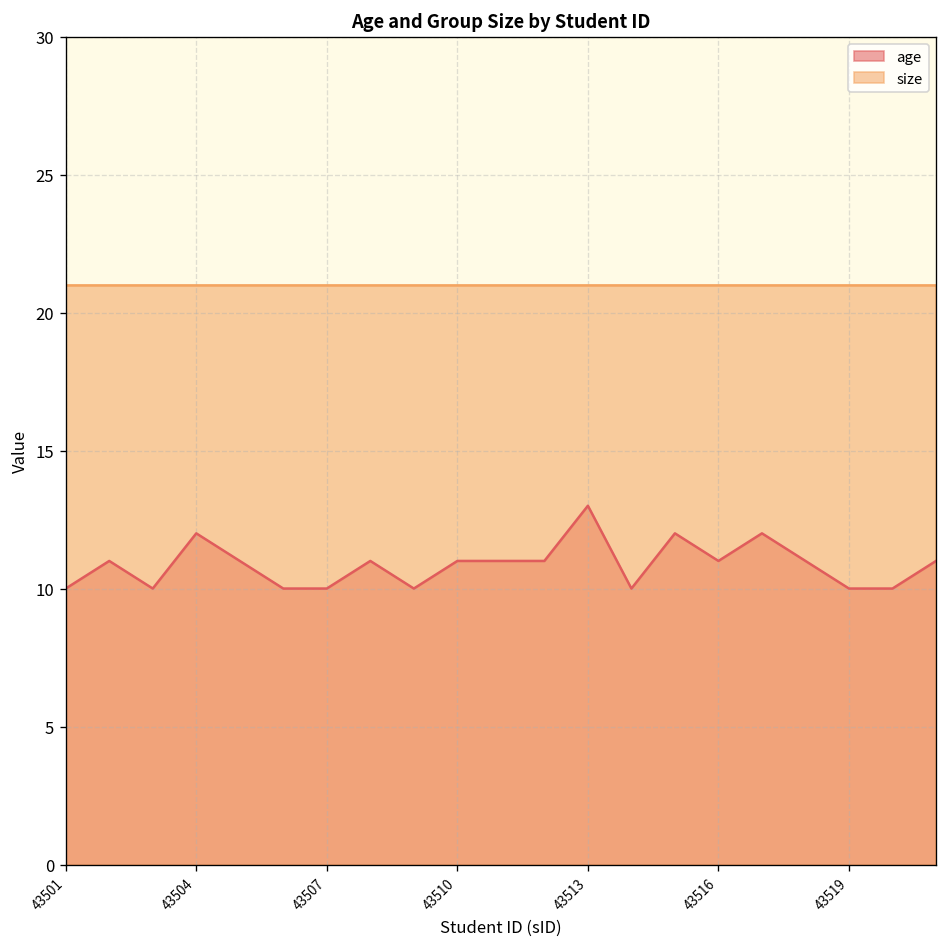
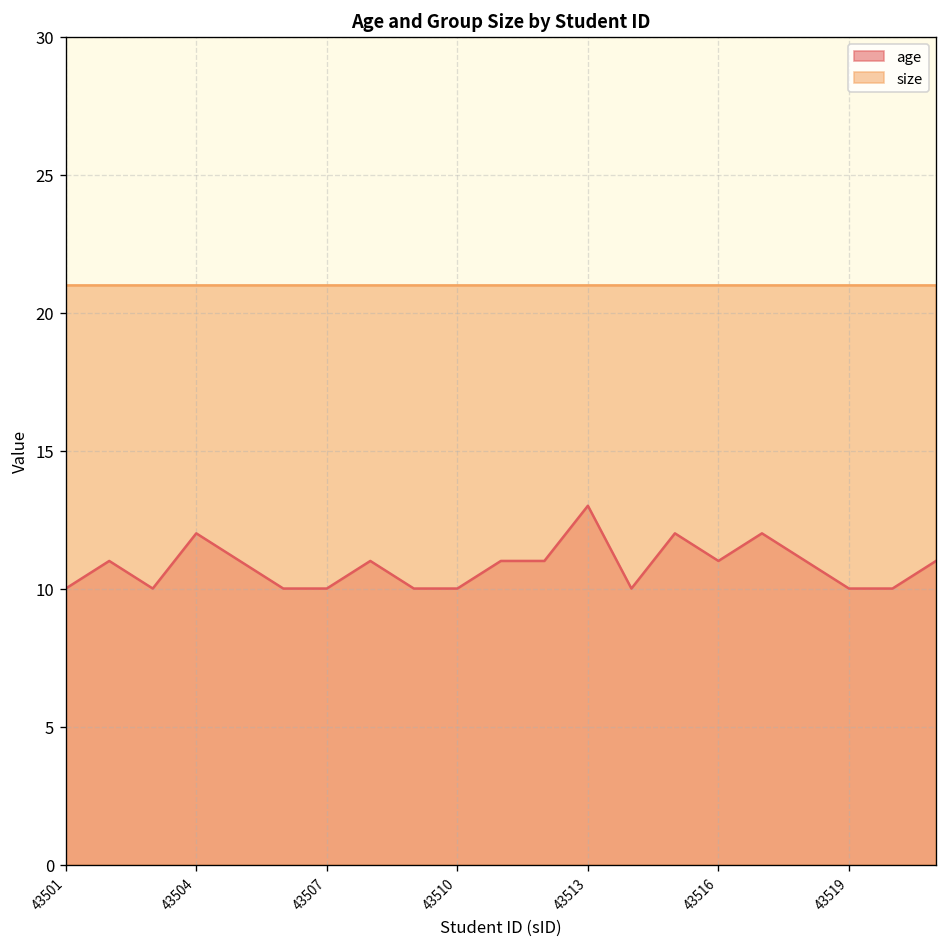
age, 43510: 11 -> 10
